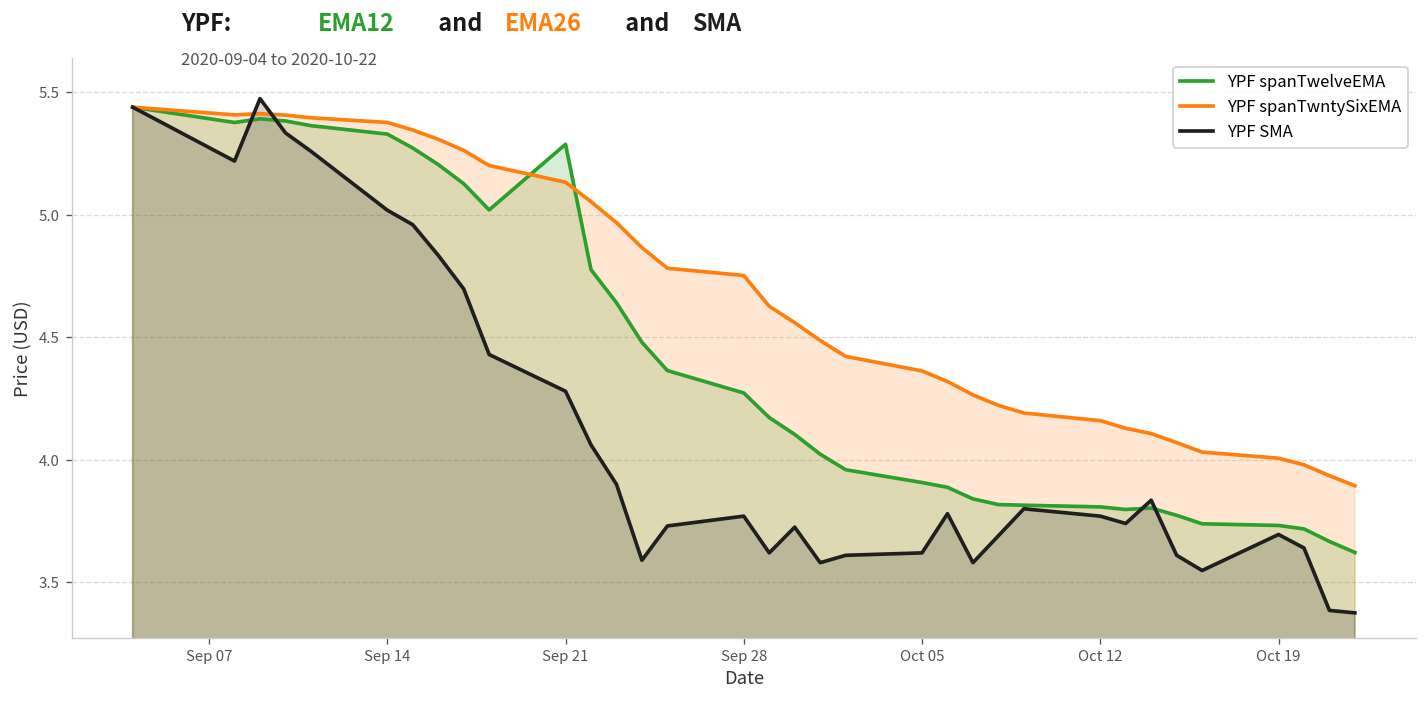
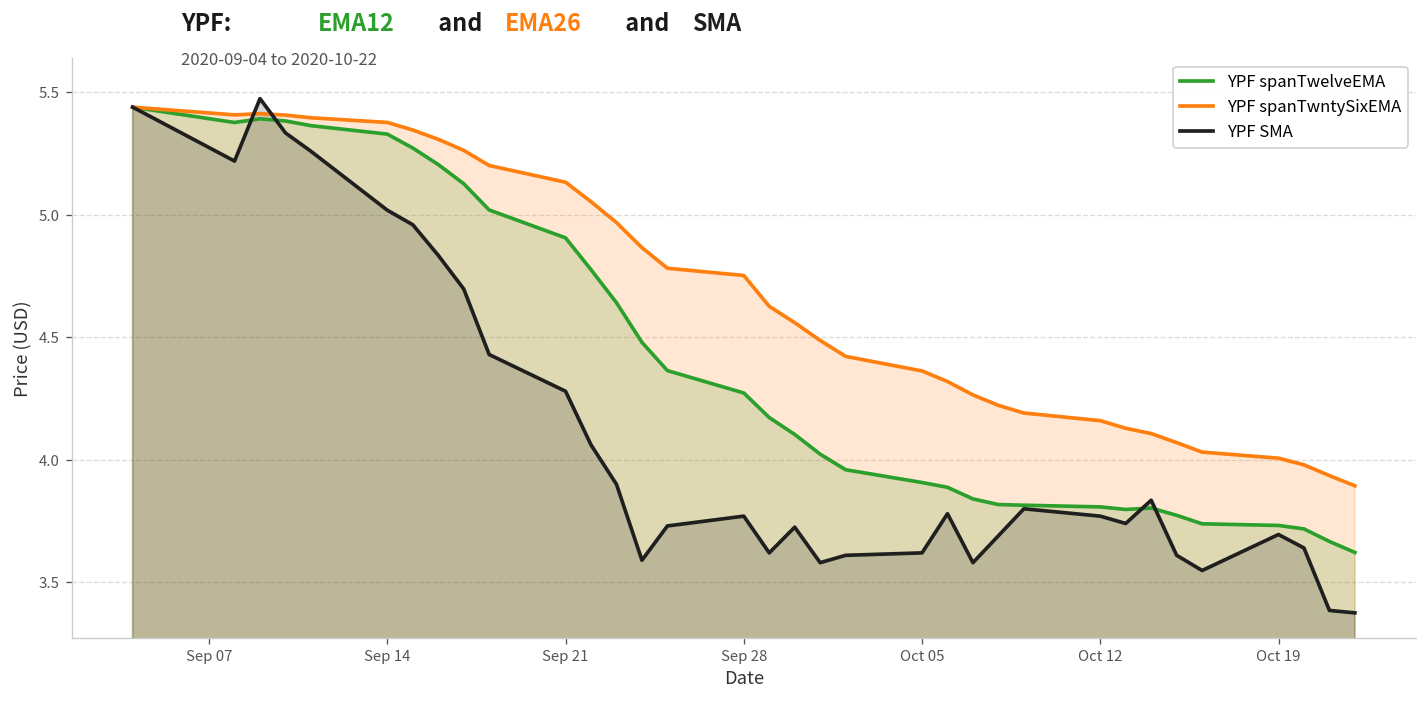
YPF spanTwelveEMA, Sep 21: 5.29 -> 4.91
